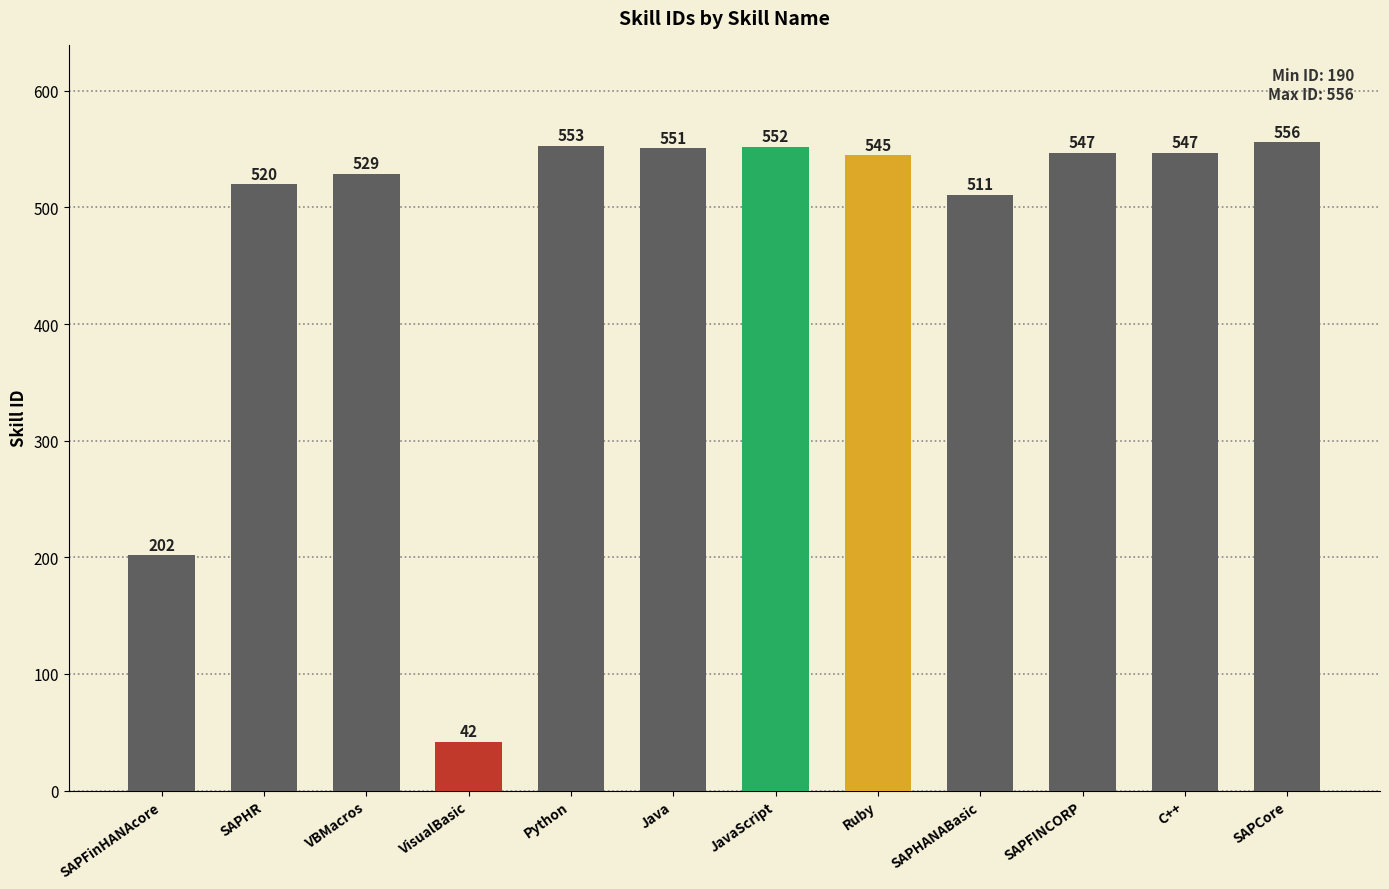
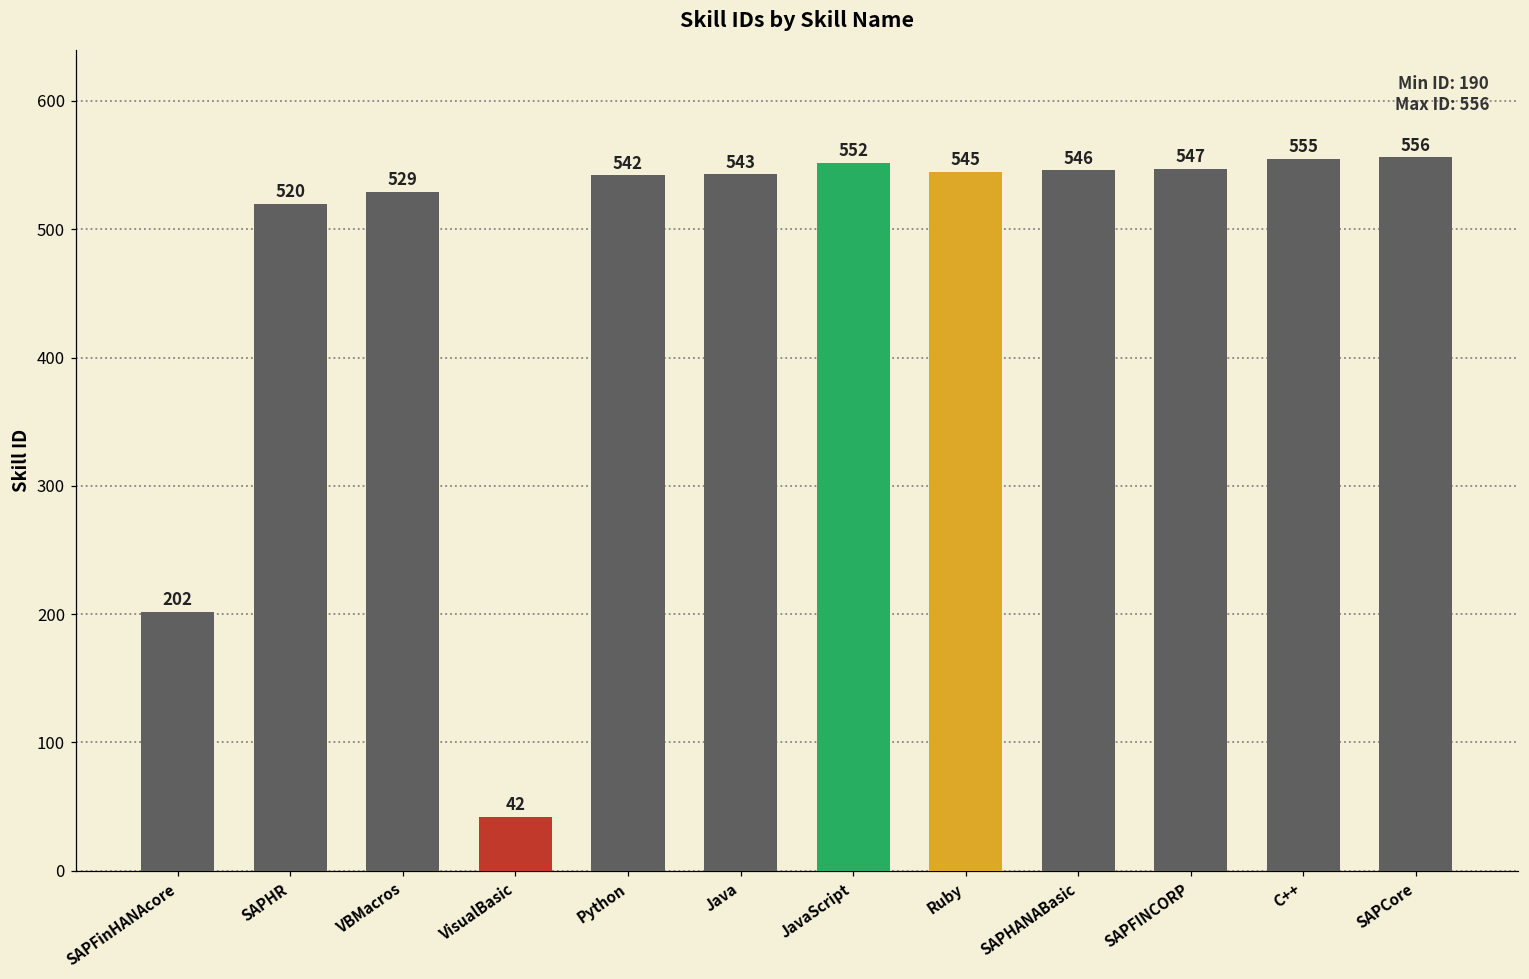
Python: 553 -> 542
Java: 551 -> 543
SAPHANABasic: 511 -> 546
C++: 547 -> 555
